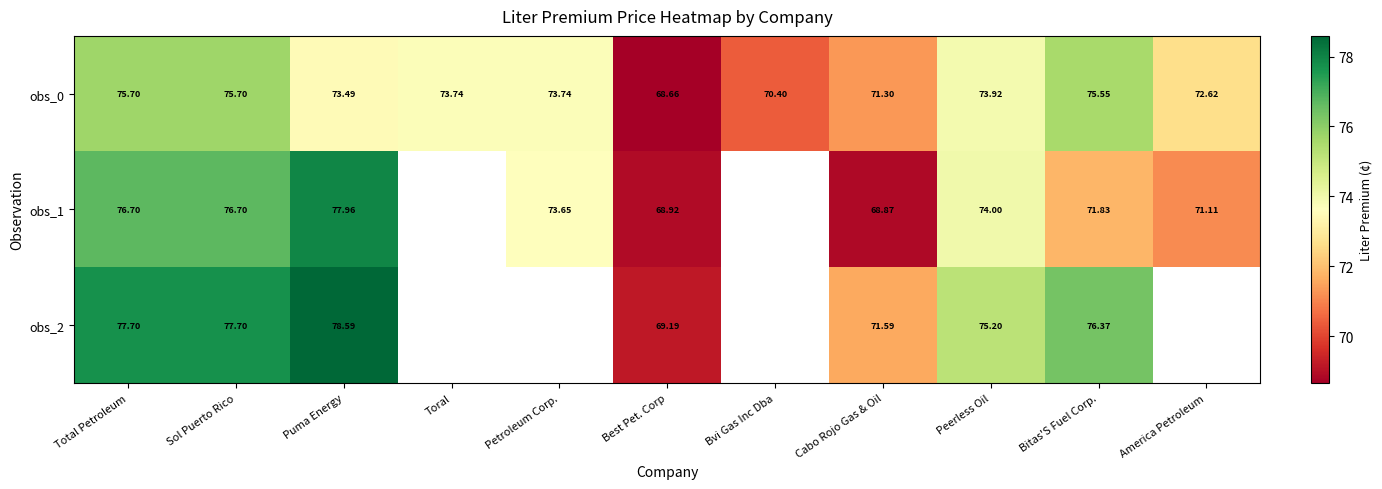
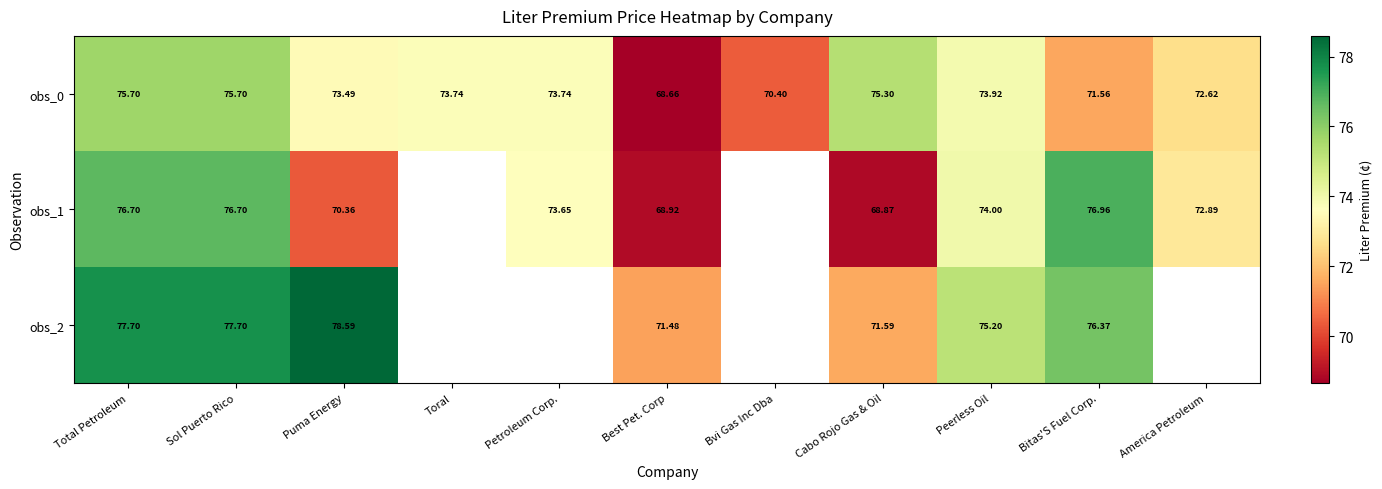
obs_0, Cabo Rojo Gas & Oil: 71.30 -> 75.30
obs_0, Bitas'S Fuel Corp.: 75.55 -> 71.56
obs_1, Puma Energy: 77.96 -> 70.36
obs_1, Bitas'S Fuel Corp.: 71.83 -> 76.96
obs_1, America Petroleum: 71.11 -> 72.89
obs_2, Best Pet. Corp: 69.19 -> 71.48
